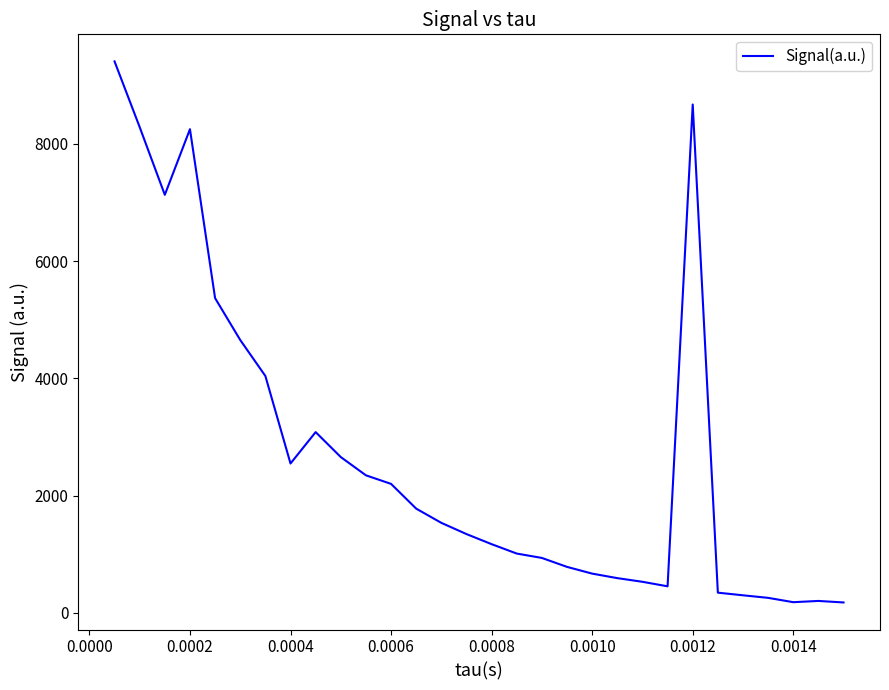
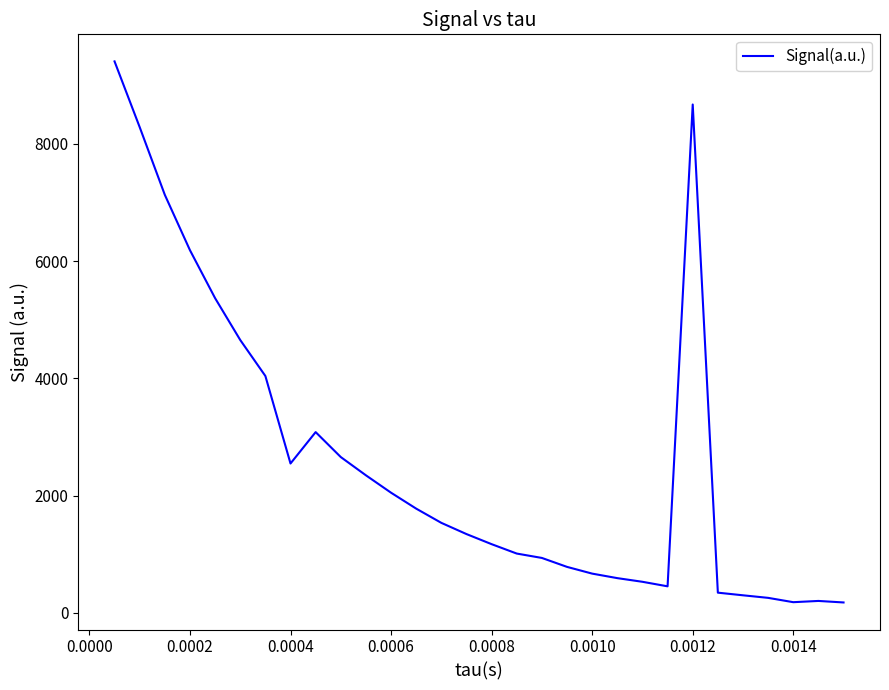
0.0002: 8200 -> 6200
0.0006: 2200 -> 2000
